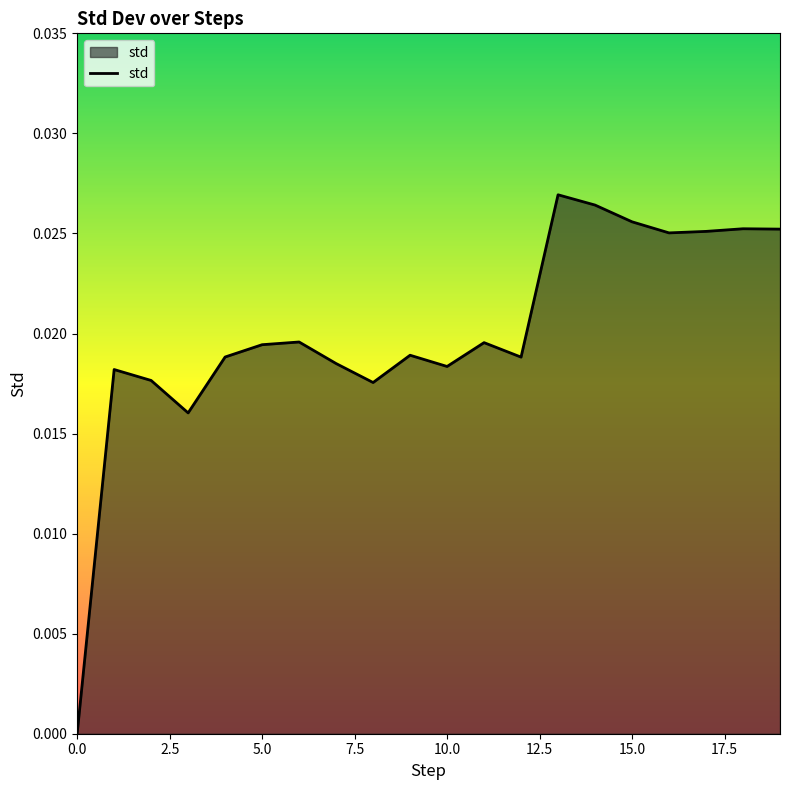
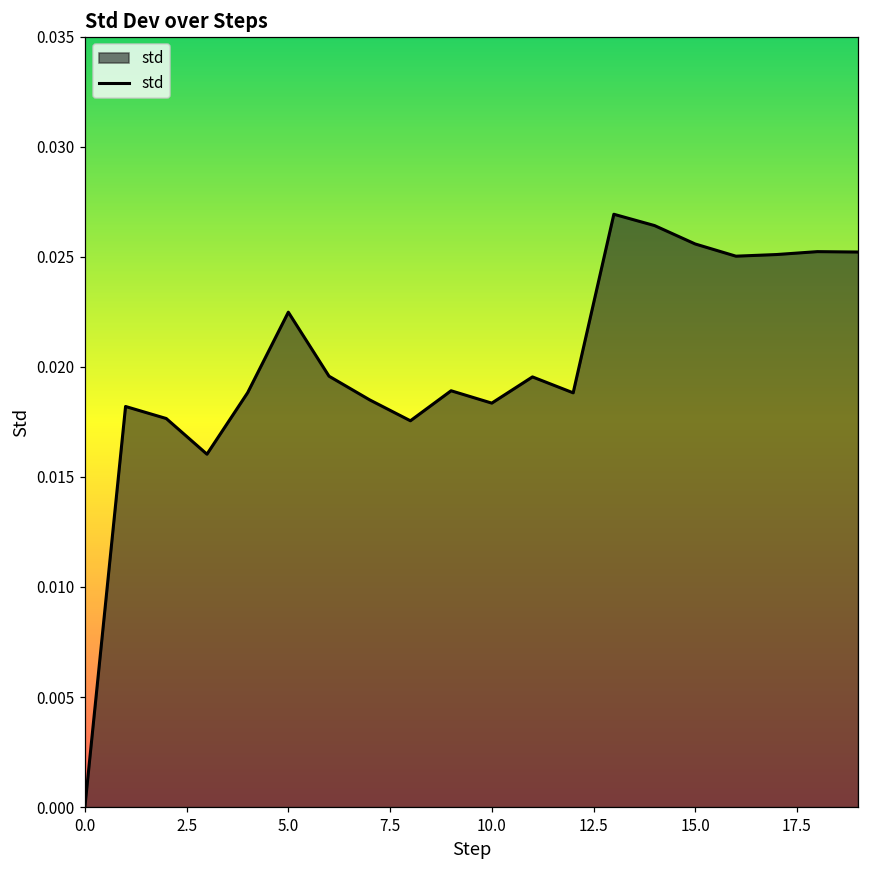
5.0: 0.0194 -> 0.0225
